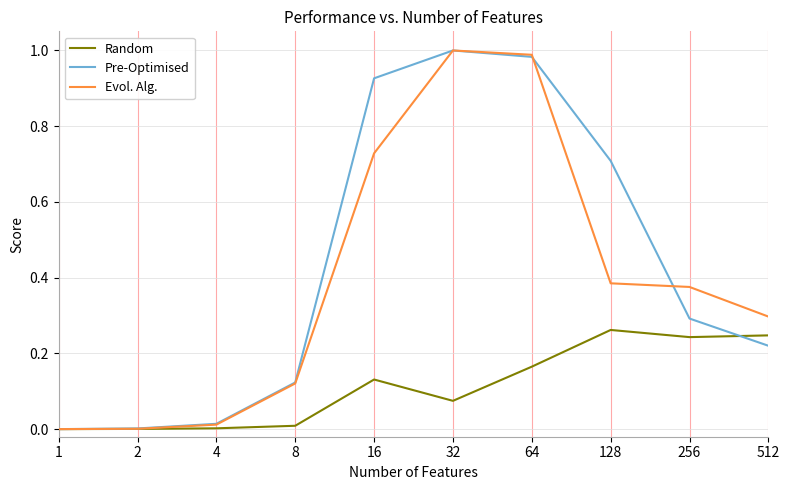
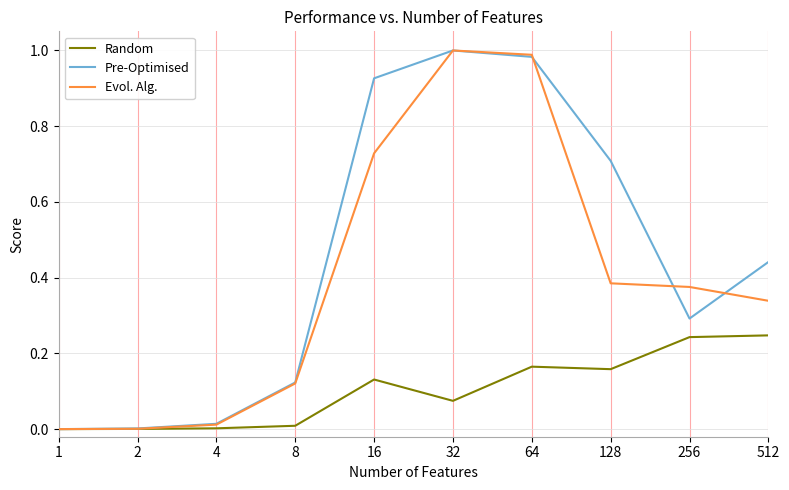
Random, 128: 0.26 -> 0.16
Pre-Optimised, 512: 0.22 -> 0.44
Evol. Alg., 512: 0.30 -> 0.34
